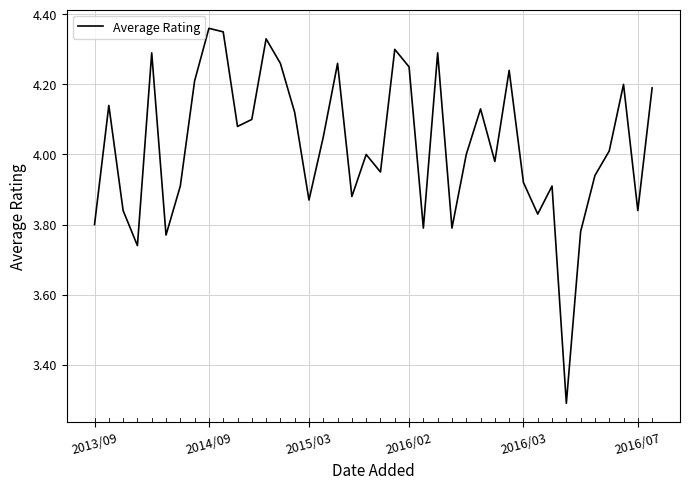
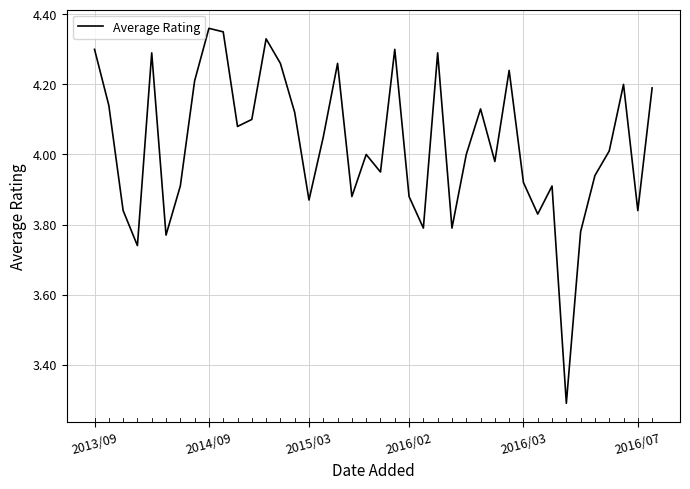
2013/09: 3.8 -> 4.3
2016/02: 4.25 -> 3.88
